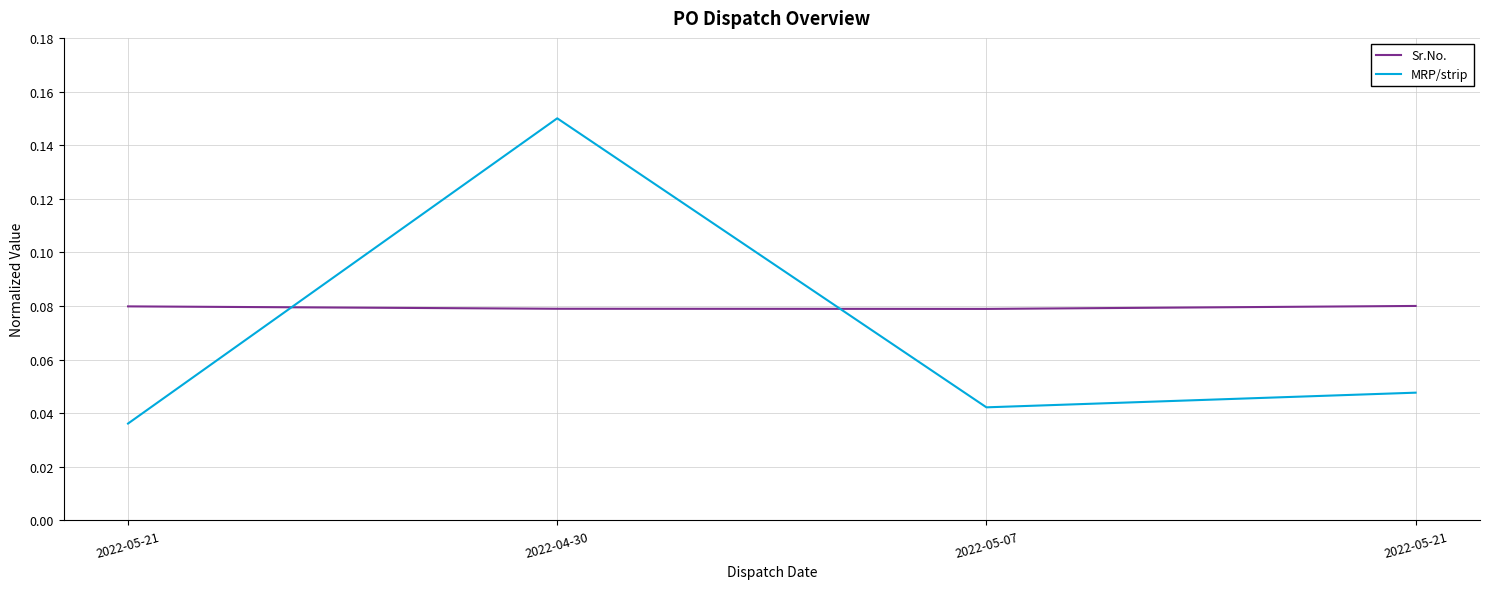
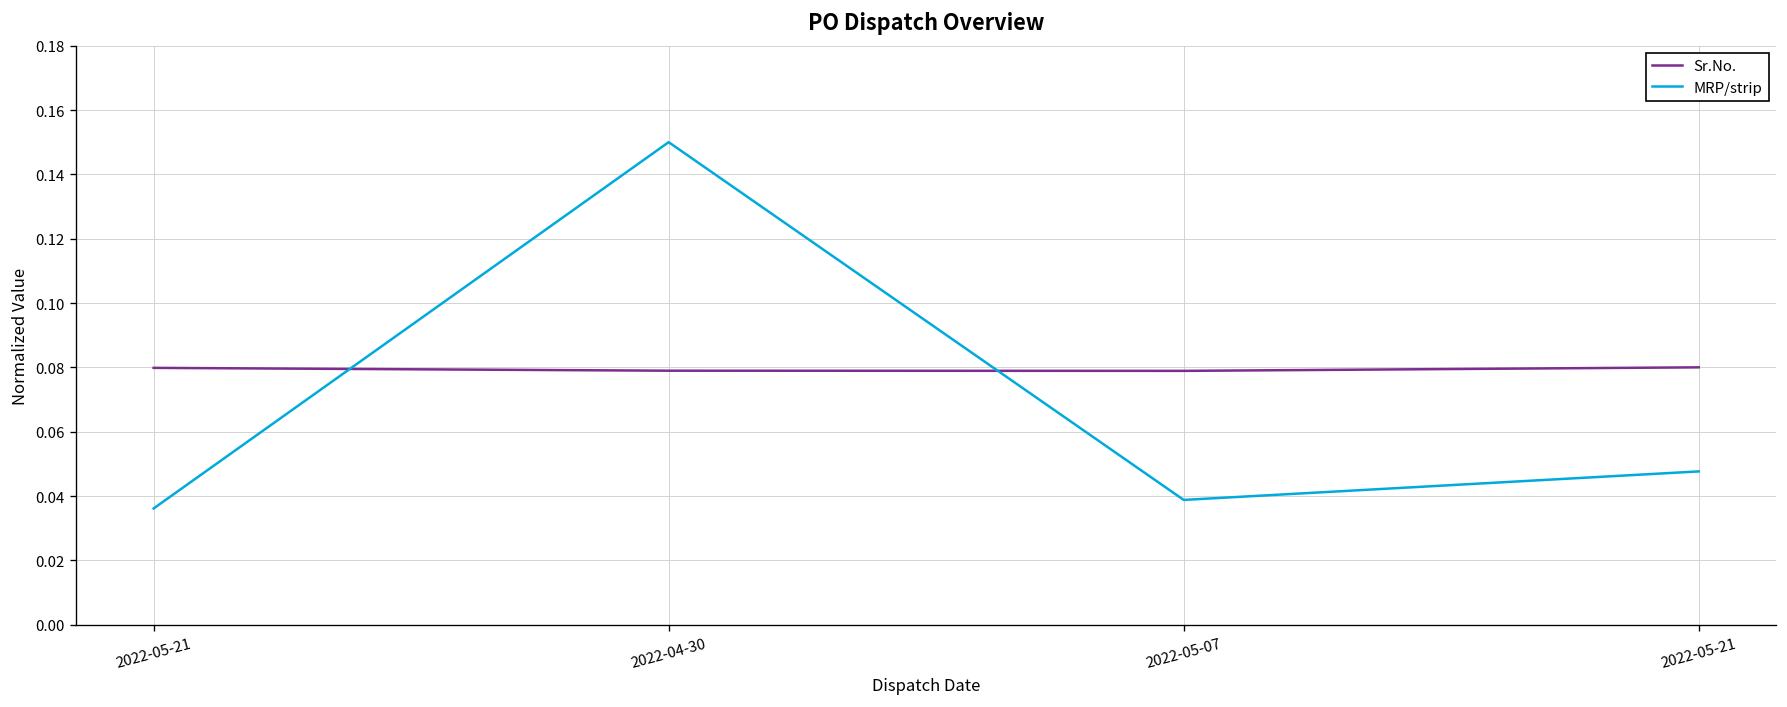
MRP/strip, 2022-05-07: 0.042 -> 0.039
